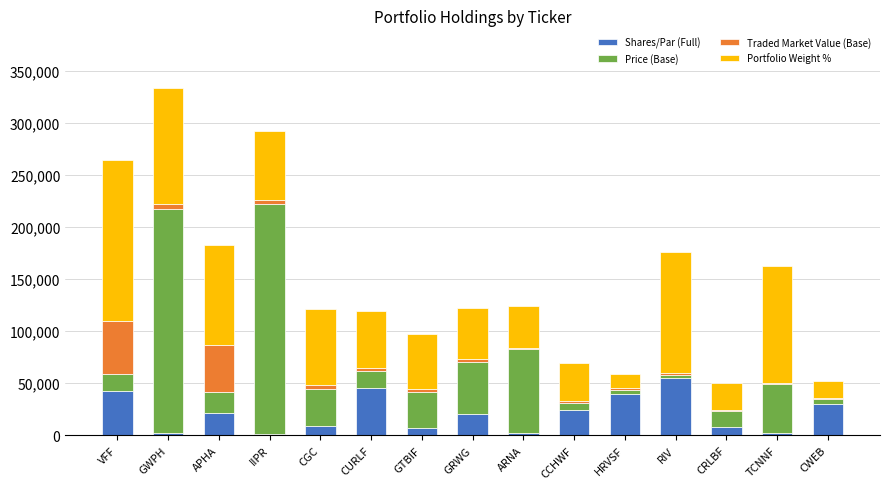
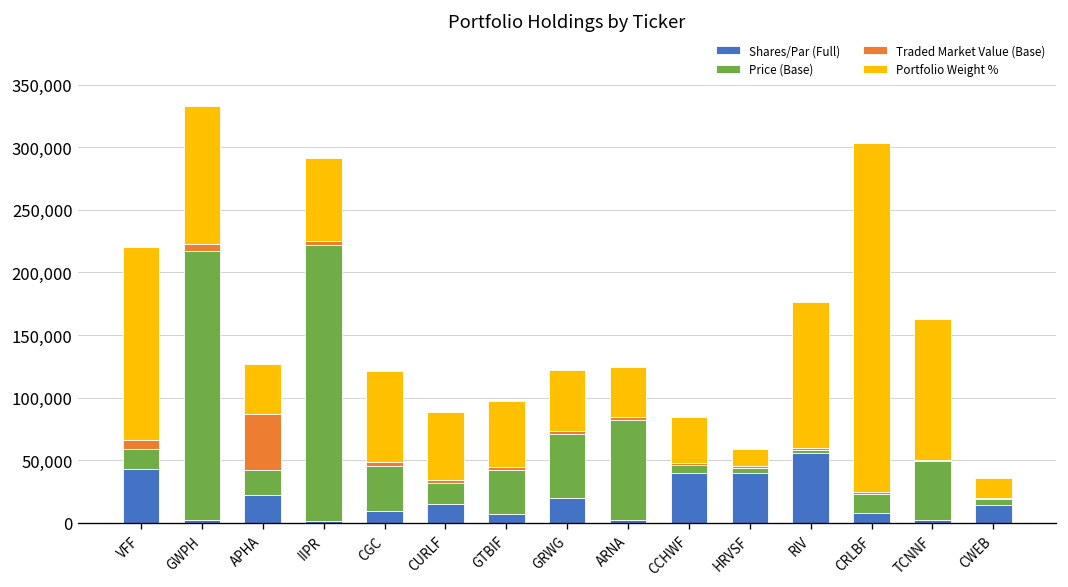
Traded Market Value (Base), VFF: 51,000 -> 7,000
Portfolio Weight %, APHA: 97,000 -> 40,000
Shares/Par (Full), CURLF: 45,000 -> 15,000
Shares/Par (Full), CCHWF: 24,000 -> 39,000
Portfolio Weight %, CRLBF: 26,000 -> 279,000
Shares/Par (Full), CWEB: 30,000 -> 14,000
